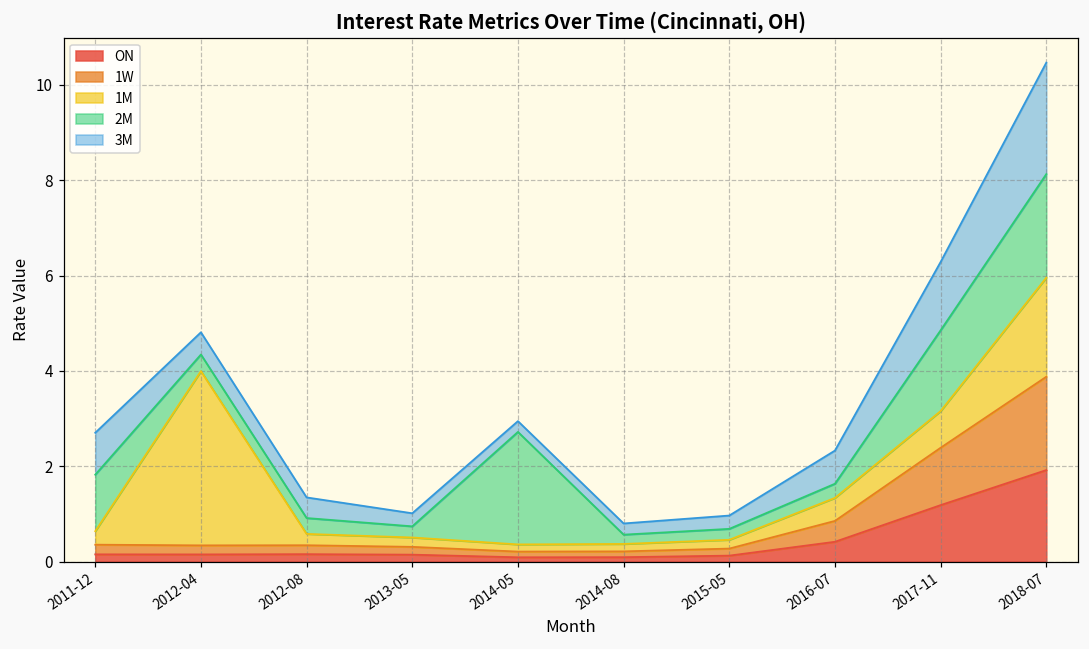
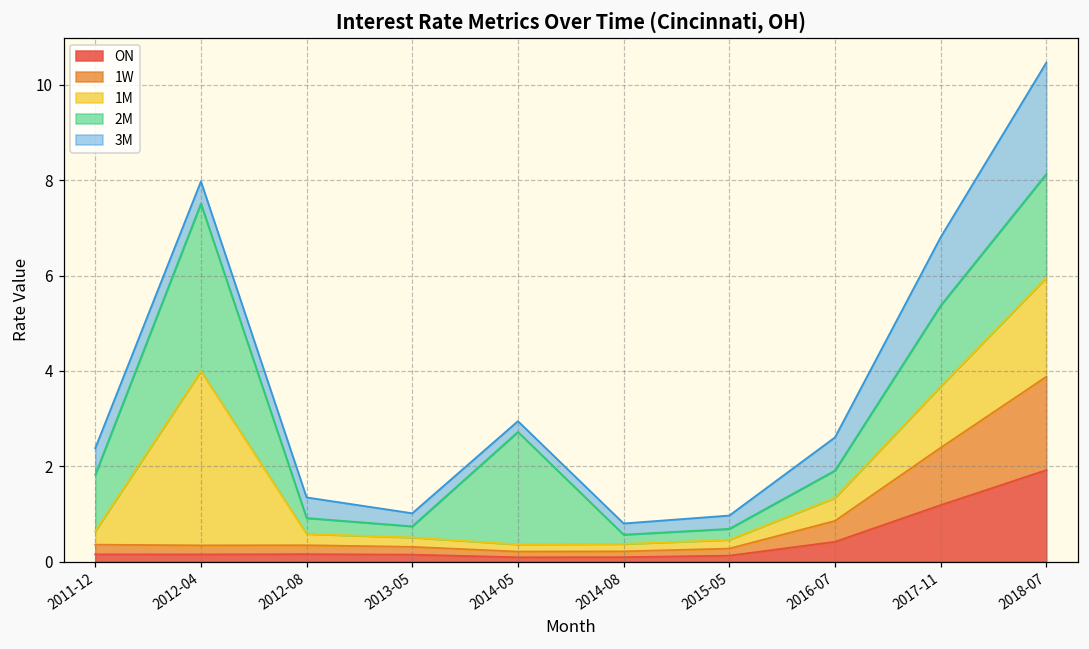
3M, 2011-12: 0.9 -> 0.6
2M, 2012-04: 0.3 -> 3.5
2M, 2016-07: 0.3 -> 0.6
1M, 2017-11: 0.8 -> 1.3
